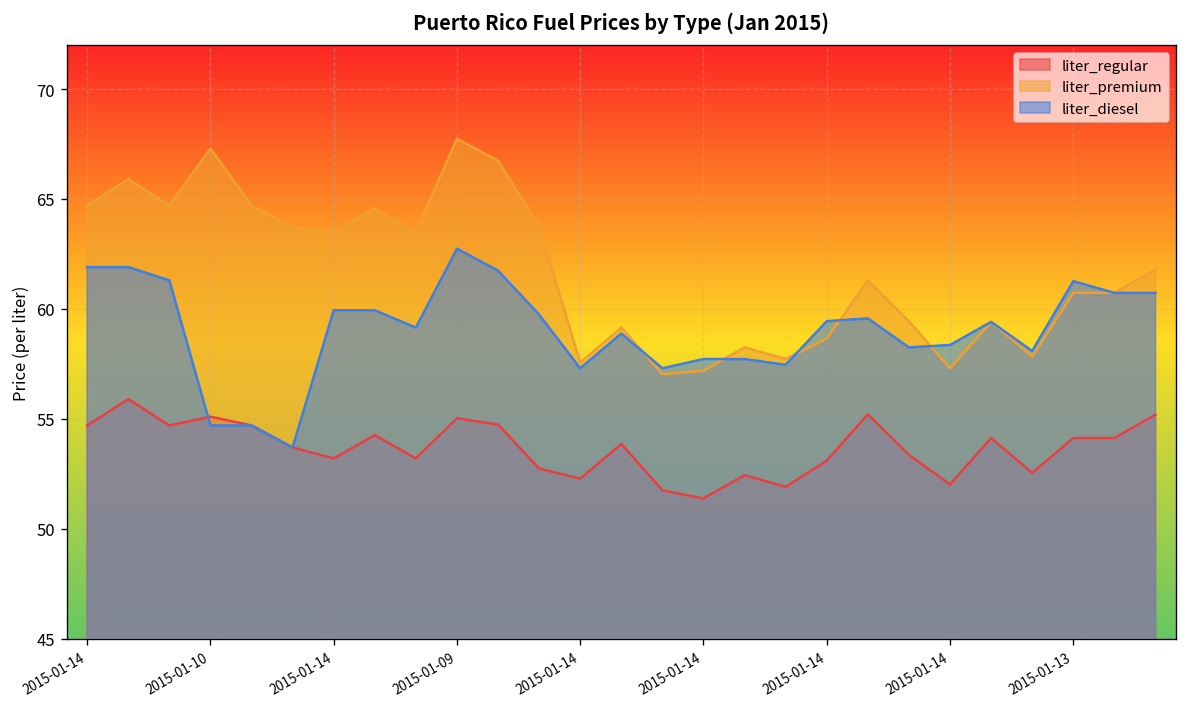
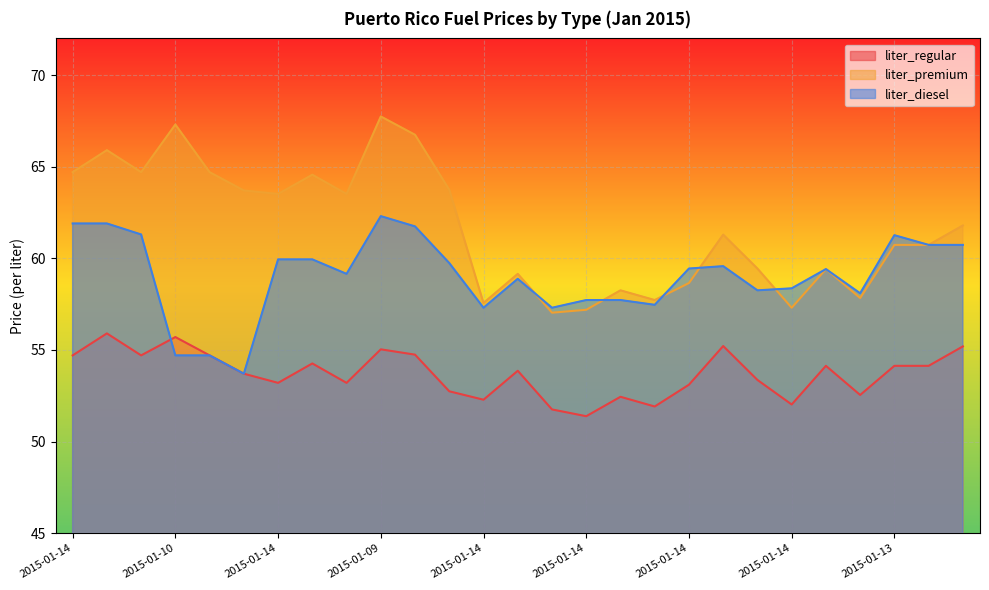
liter_regular, 2015-01-10: 55.1 -> 55.7
liter_diesel, 2015-01-09: 62.7 -> 62.3
